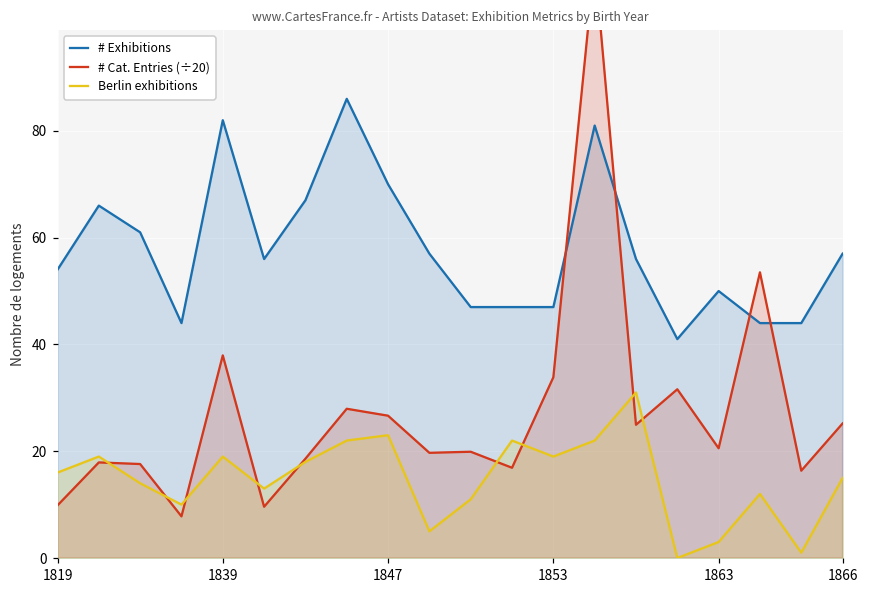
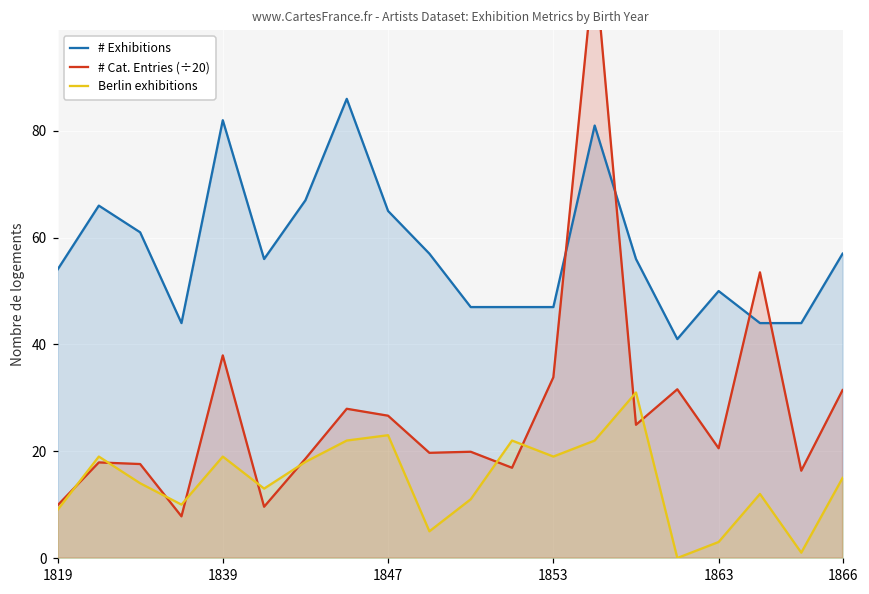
Berlin exhibitions, 1819: 16 -> 9
# Exhibitions, 1847: 70 -> 65
# Cat. Entries (÷20), 1866: 25 -> 31
